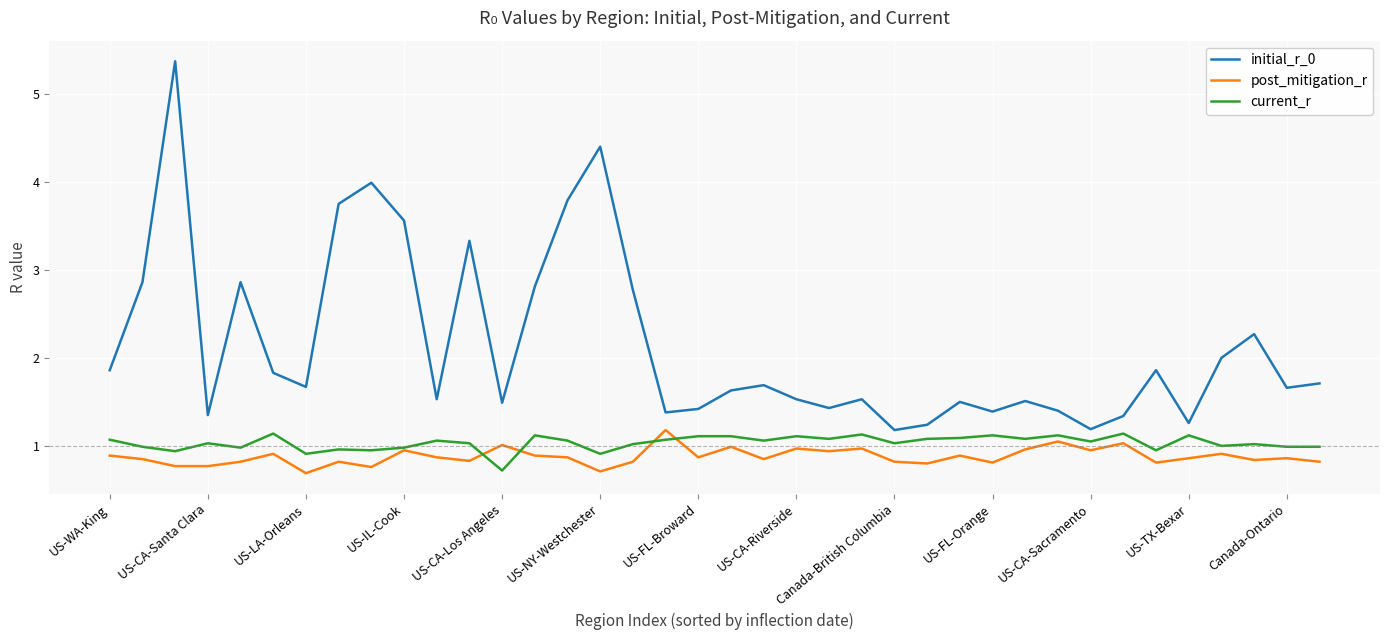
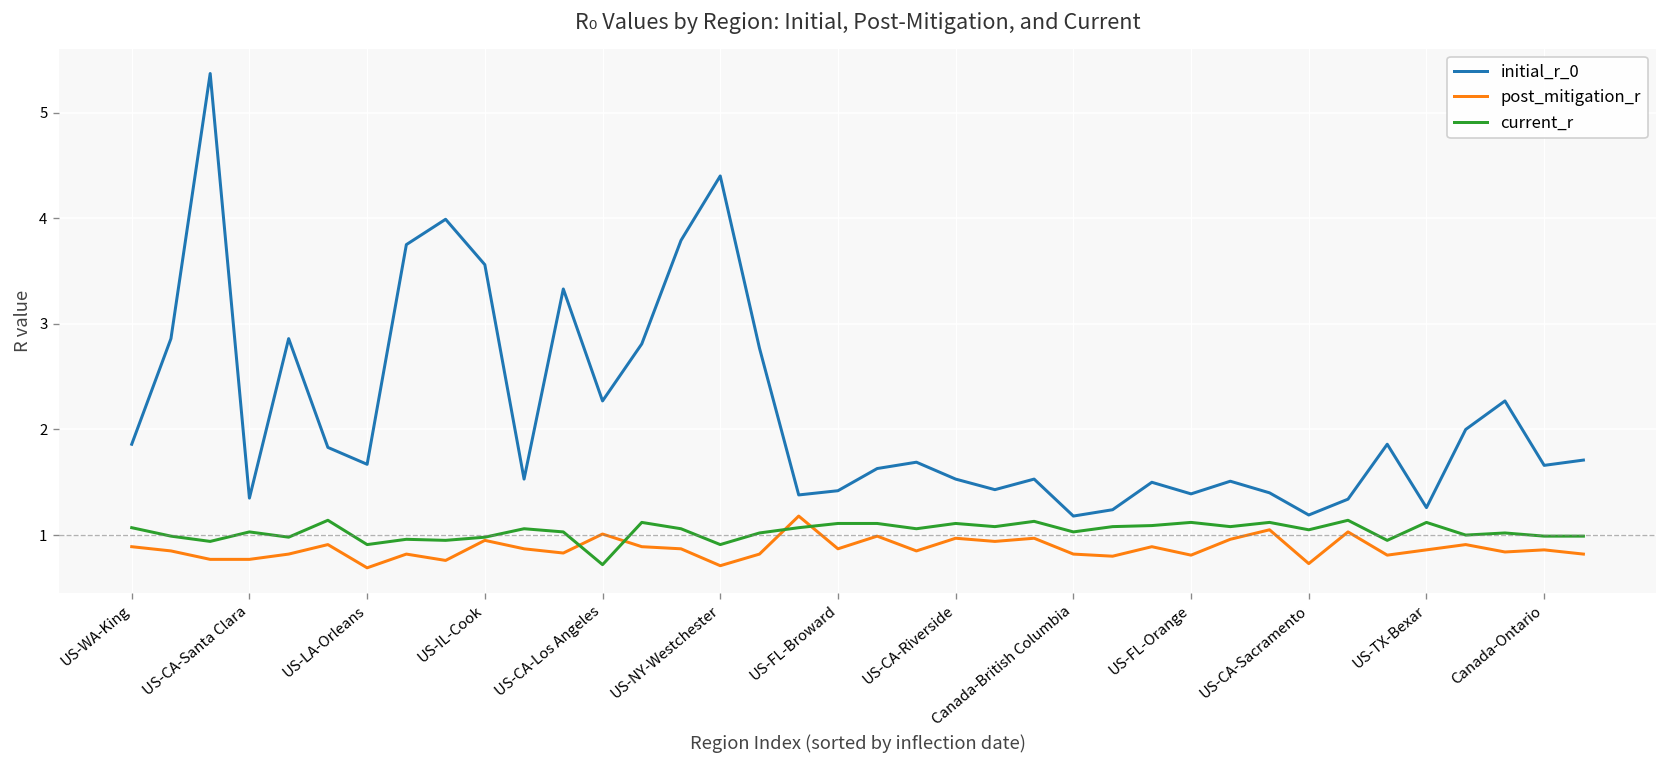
initial_r_0, US-CA-Los Angeles: 1.5 -> 2.3
post_mitigation_r, US-CA-Sacramento: 1.0 -> 0.7
